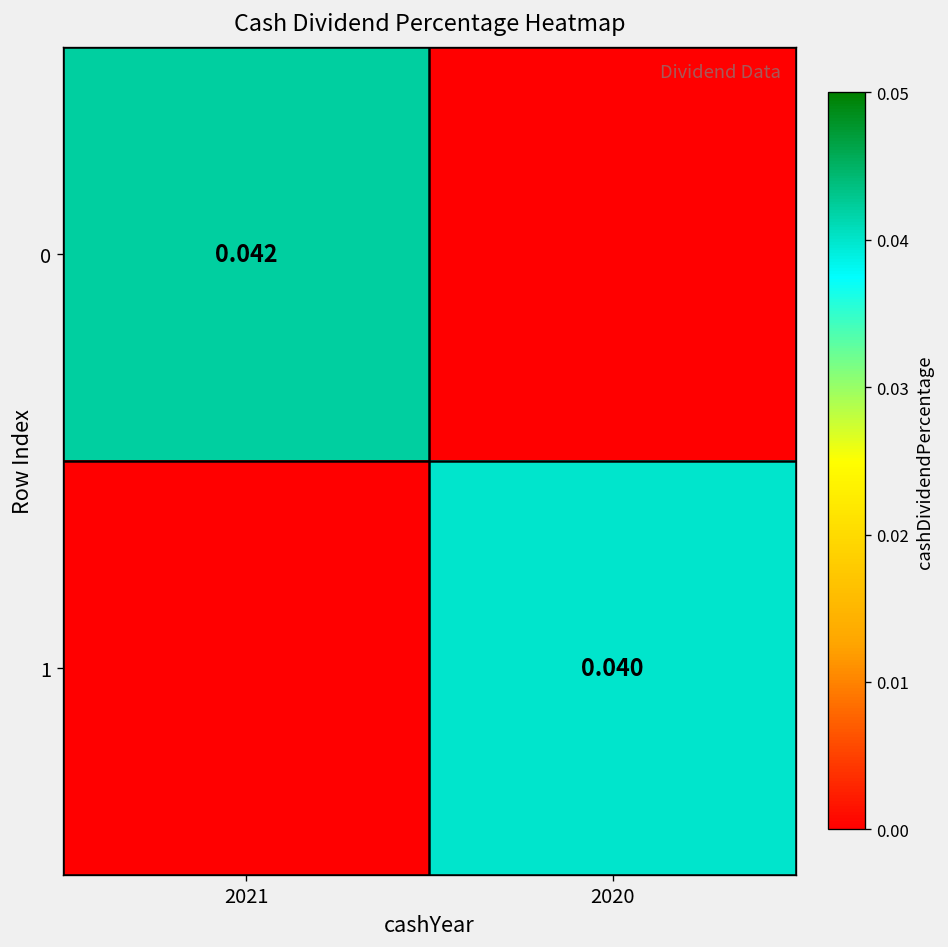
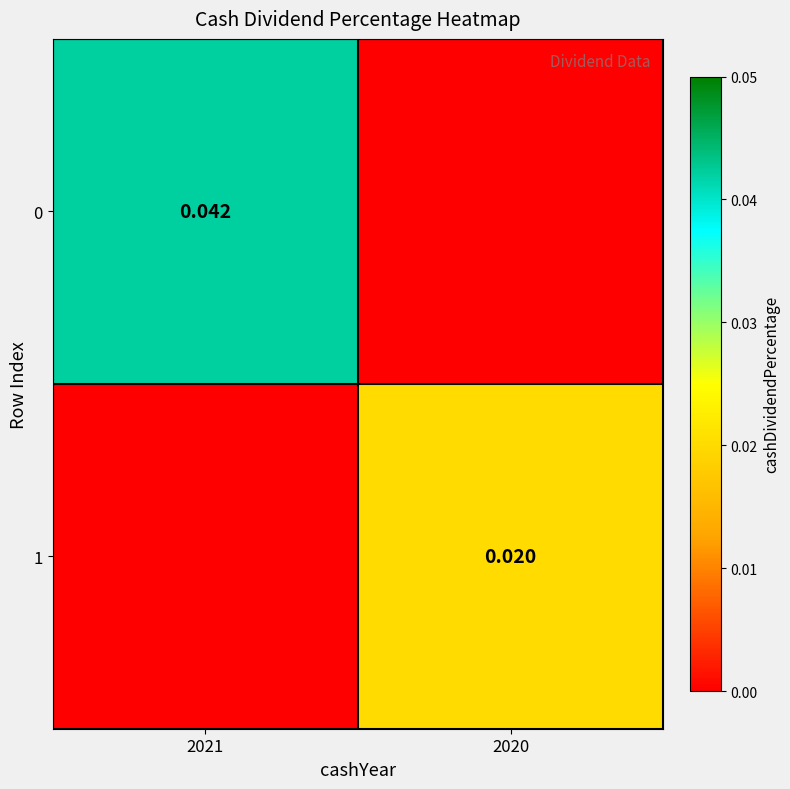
1, 2020: 0.040 -> 0.020
